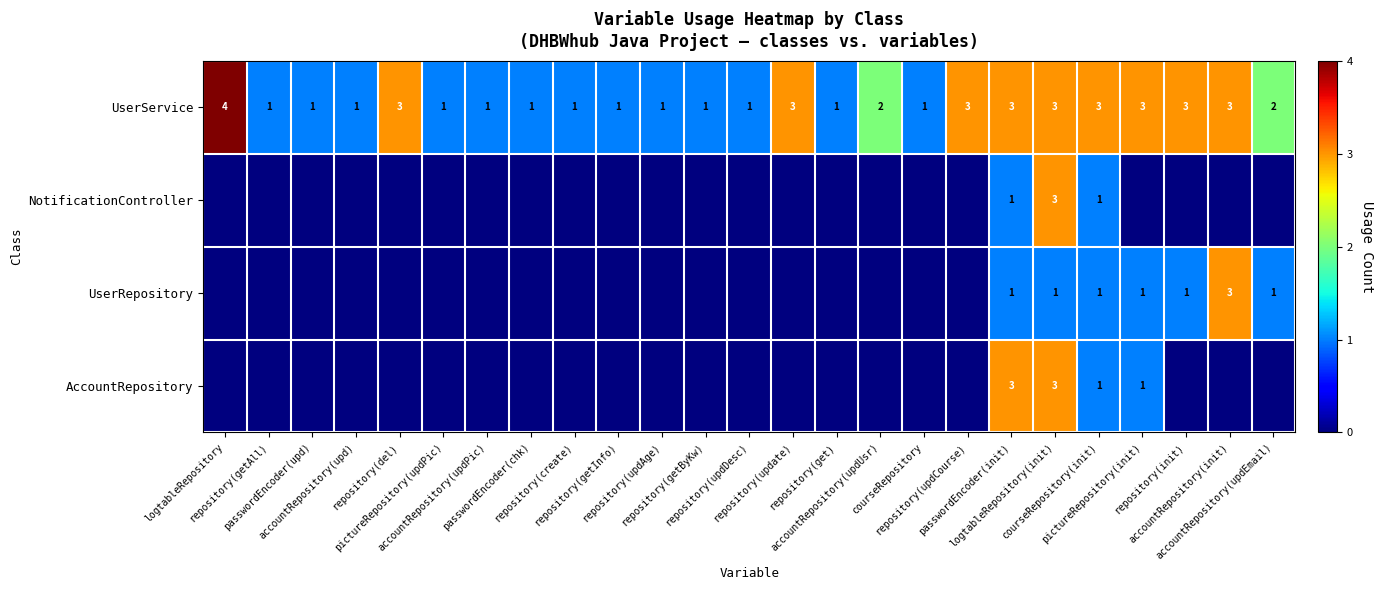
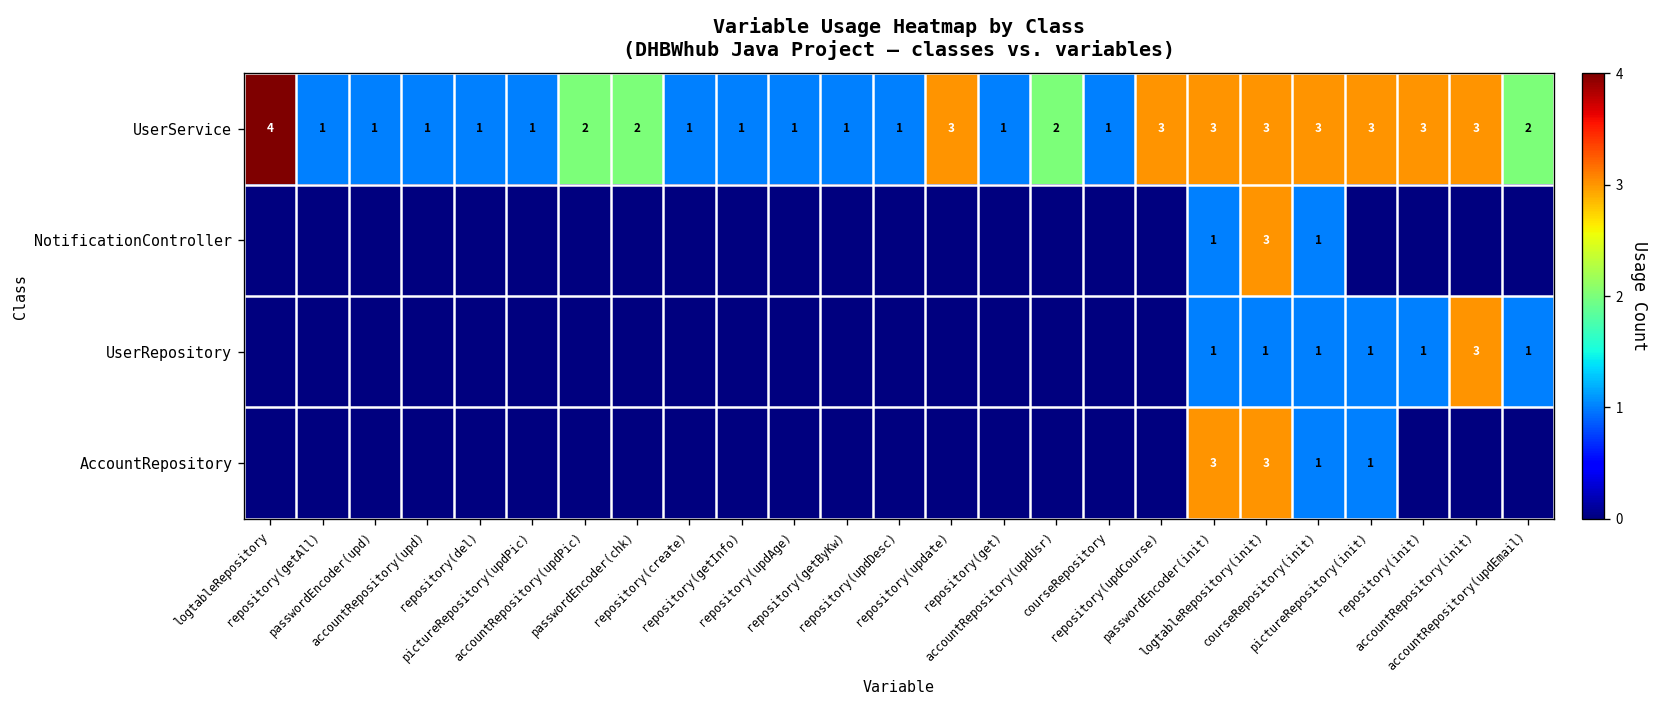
UserService, repository(del): 3 -> 1
UserService, accountRepository(updPic): 1 -> 2
UserService, passwordEncoder(chk): 1 -> 2
